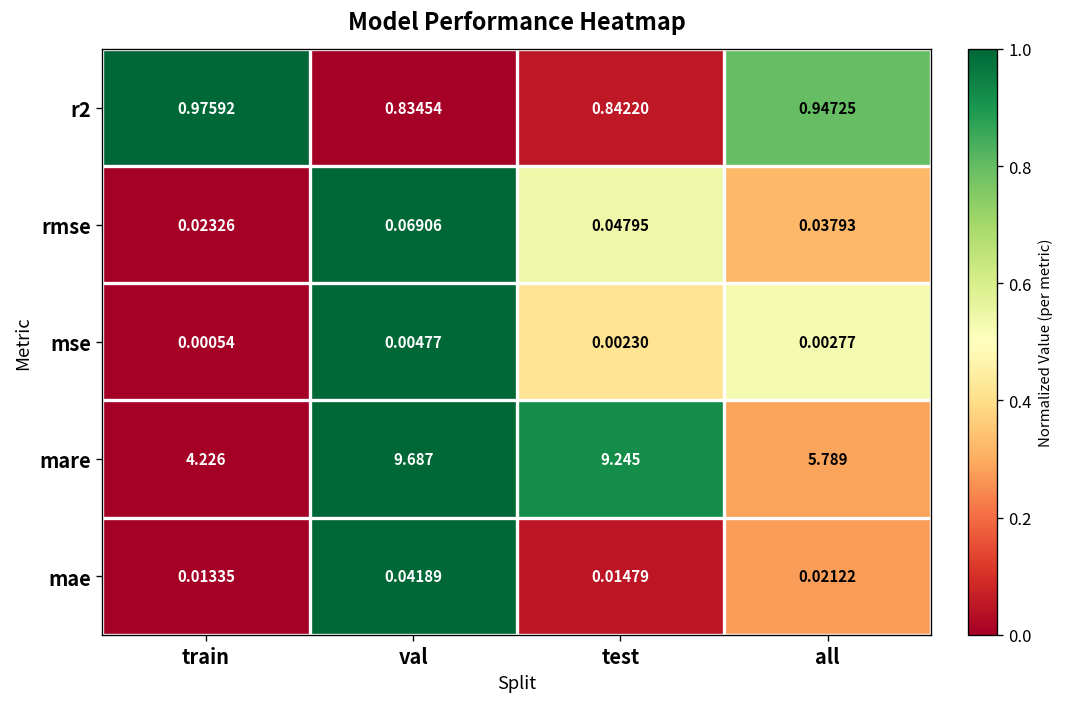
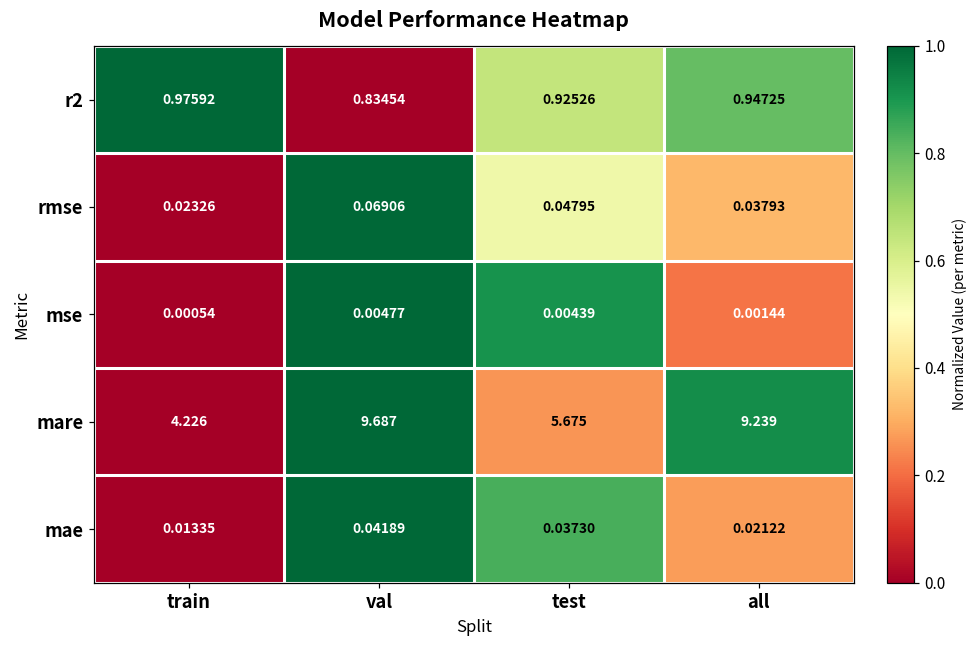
r2, test: 0.84220 -> 0.92526
mse, test: 0.00230 -> 0.00439
mse, all: 0.00277 -> 0.00144
mare, test: 9.245 -> 5.675
mare, all: 5.789 -> 9.239
mae, test: 0.01479 -> 0.03730
